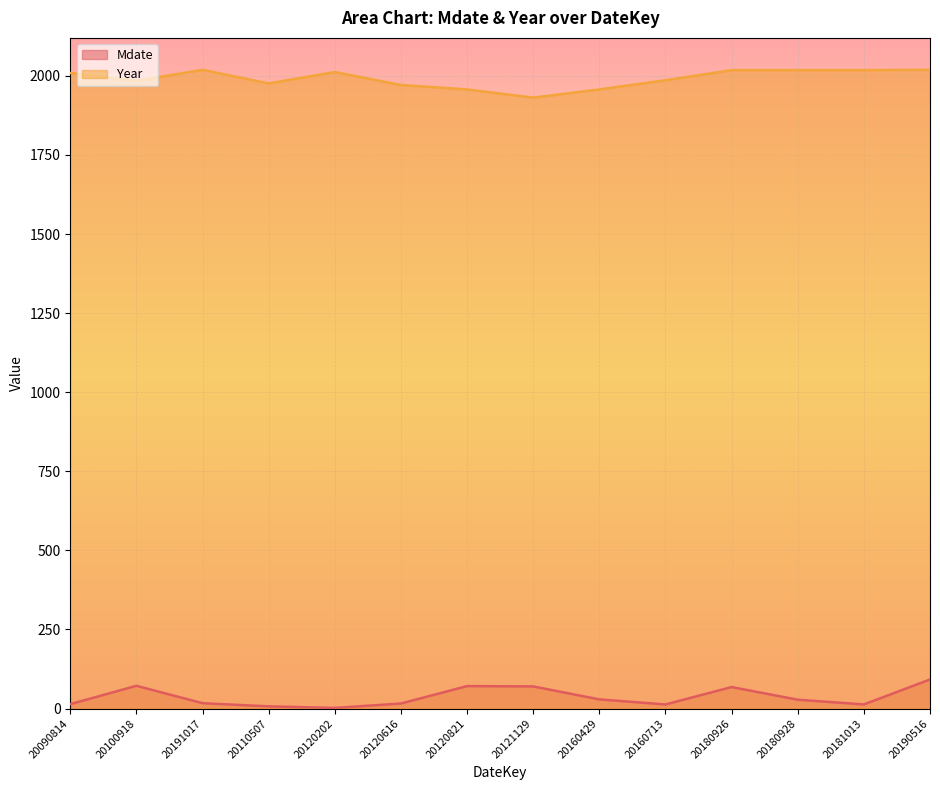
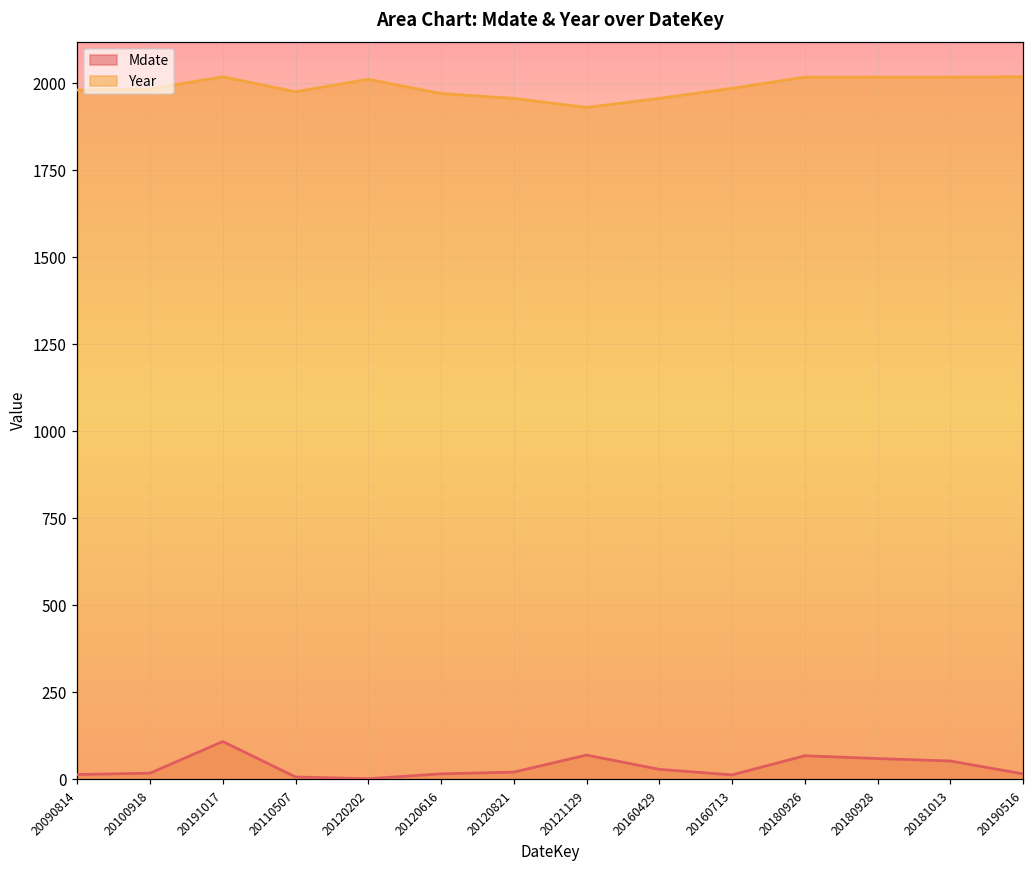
Year, 20090814: 2010 -> 1980
Mdate, 20100918: 70 -> 20
Mdate, 20191017: 20 -> 110
Mdate, 20120821: 70 -> 20
Mdate, 20180928: 30 -> 60
Mdate, 20181013: 10 -> 50
Mdate, 20190516: 90 -> 20
